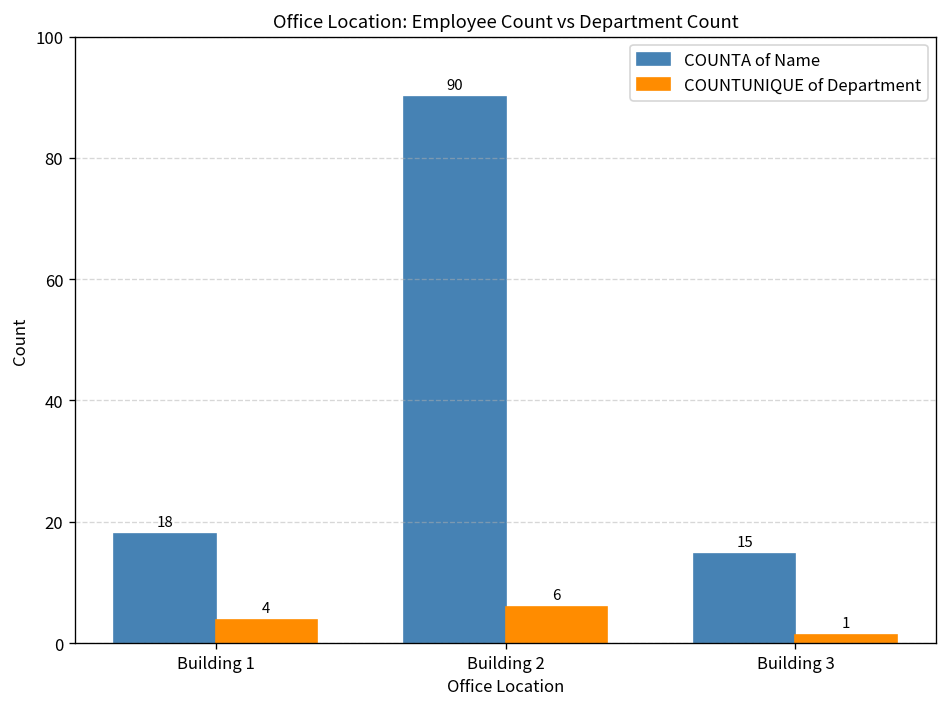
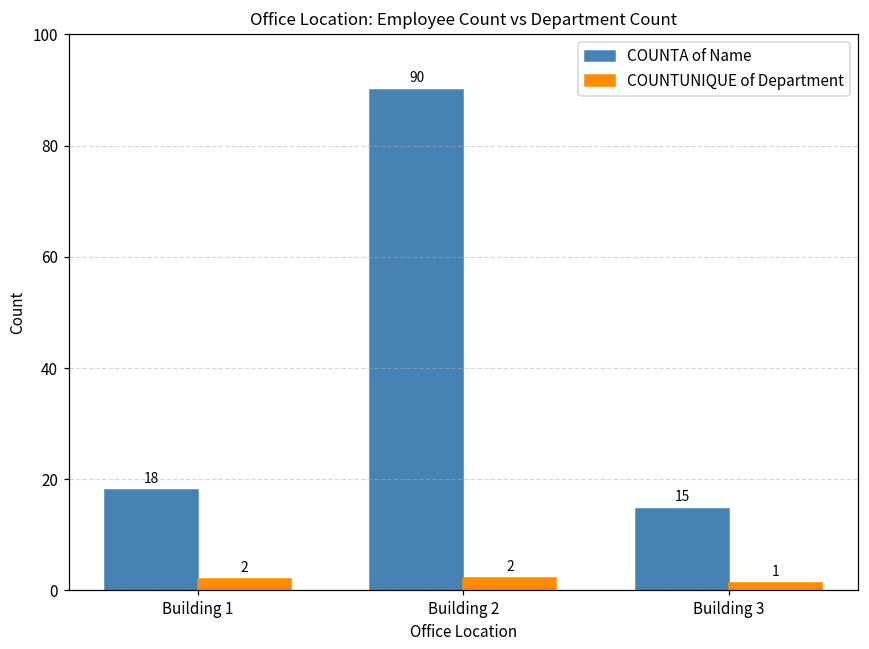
COUNTUNIQUE of Department, Building 1: 4 -> 2
COUNTUNIQUE of Department, Building 2: 6 -> 2
